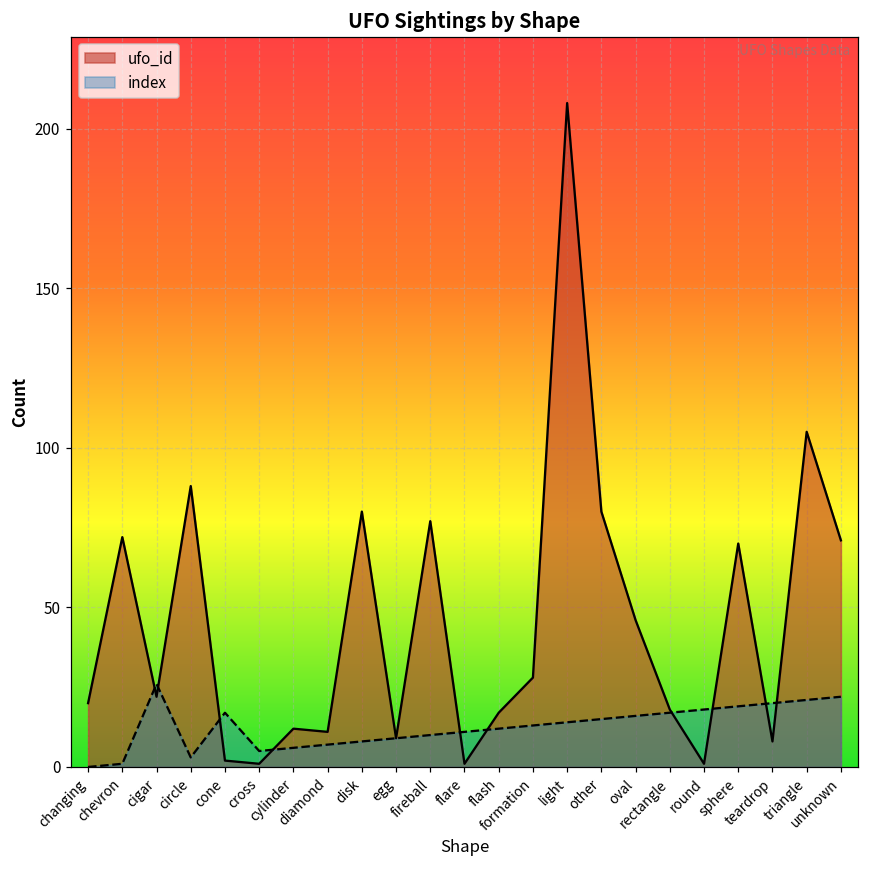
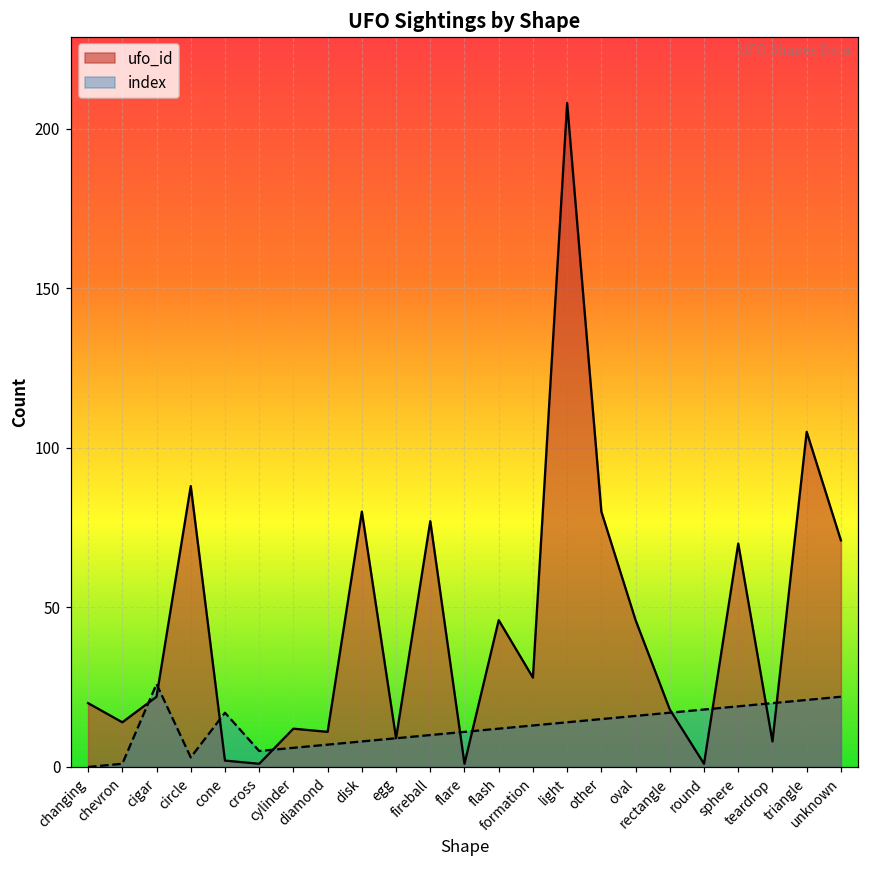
ufo_id, chevron: 72 -> 14
ufo_id, flash: 17 -> 46
